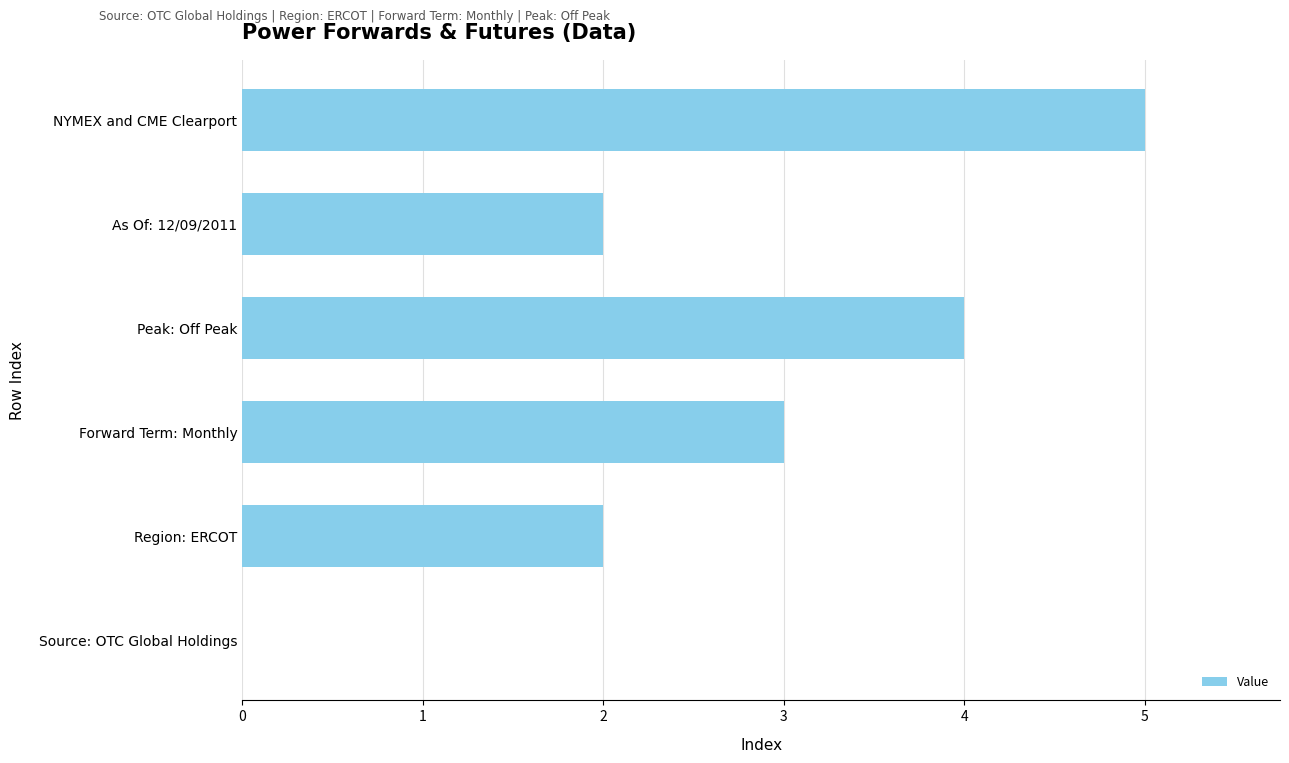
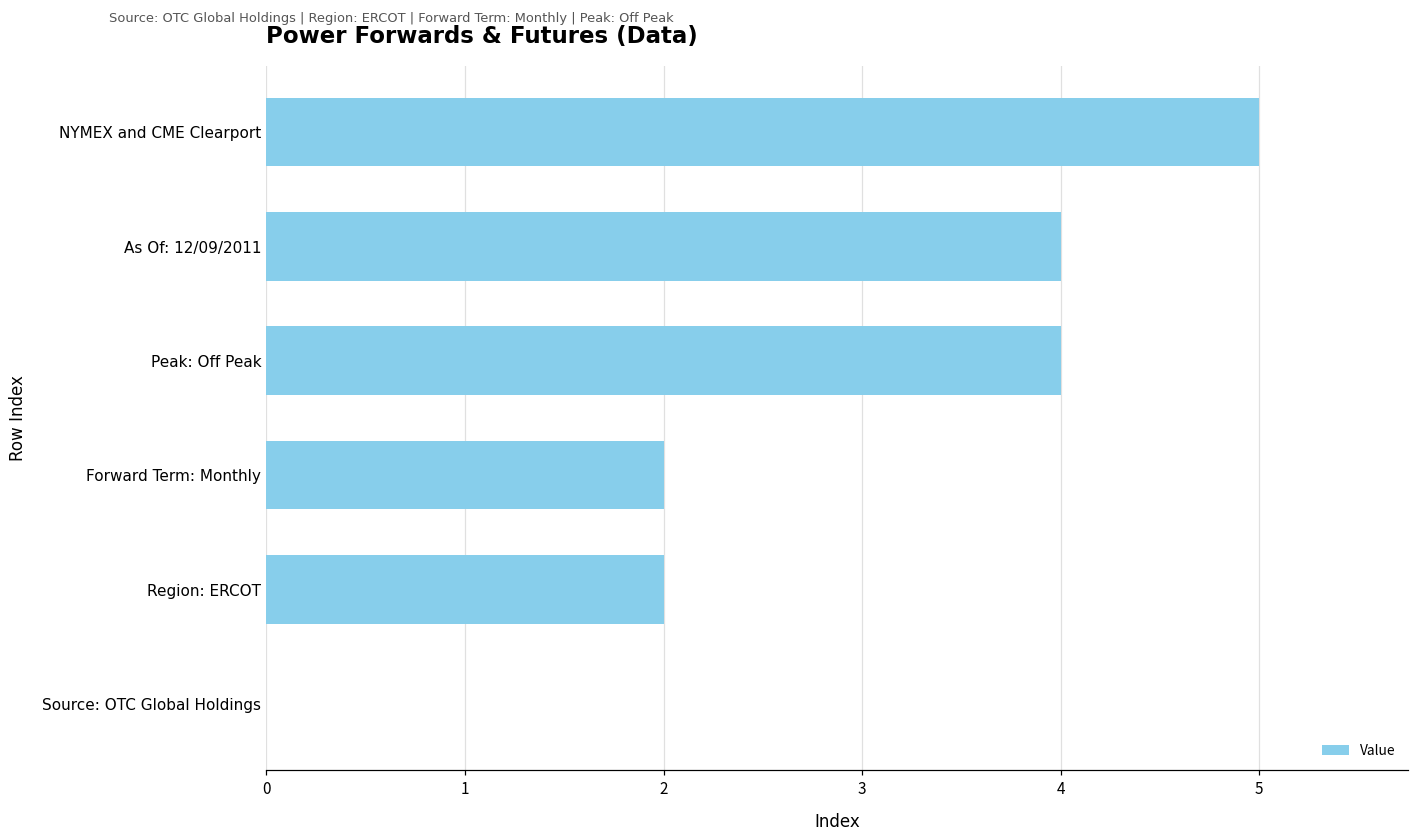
As Of: 12/09/2011: 2 -> 4
Forward Term: Monthly: 3 -> 2
